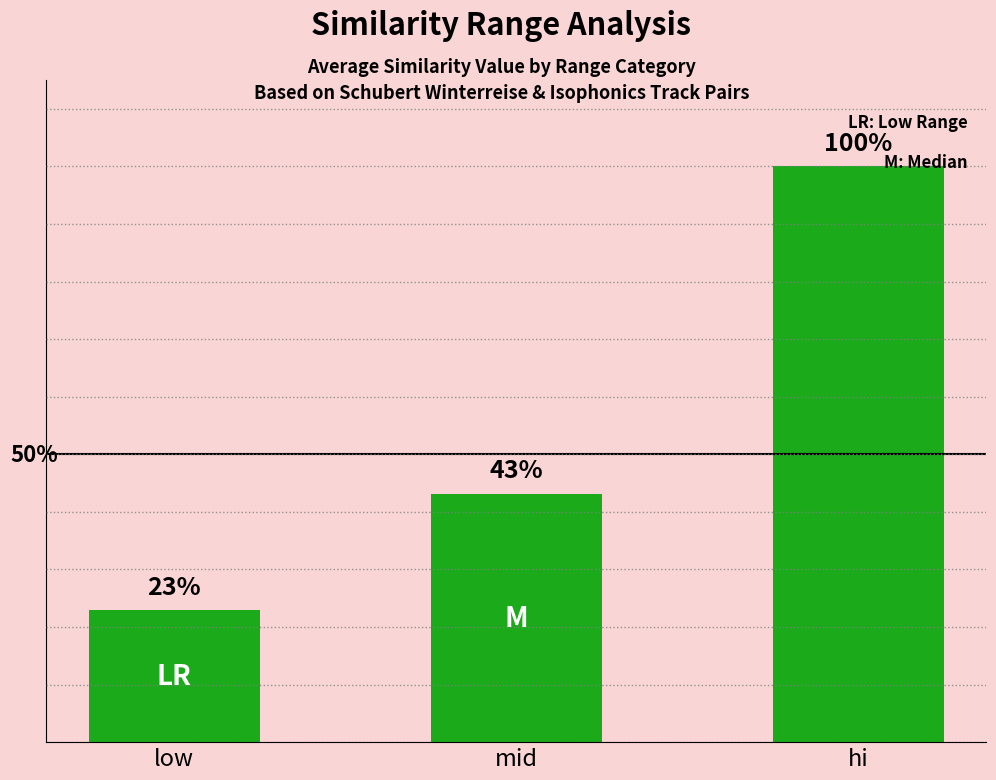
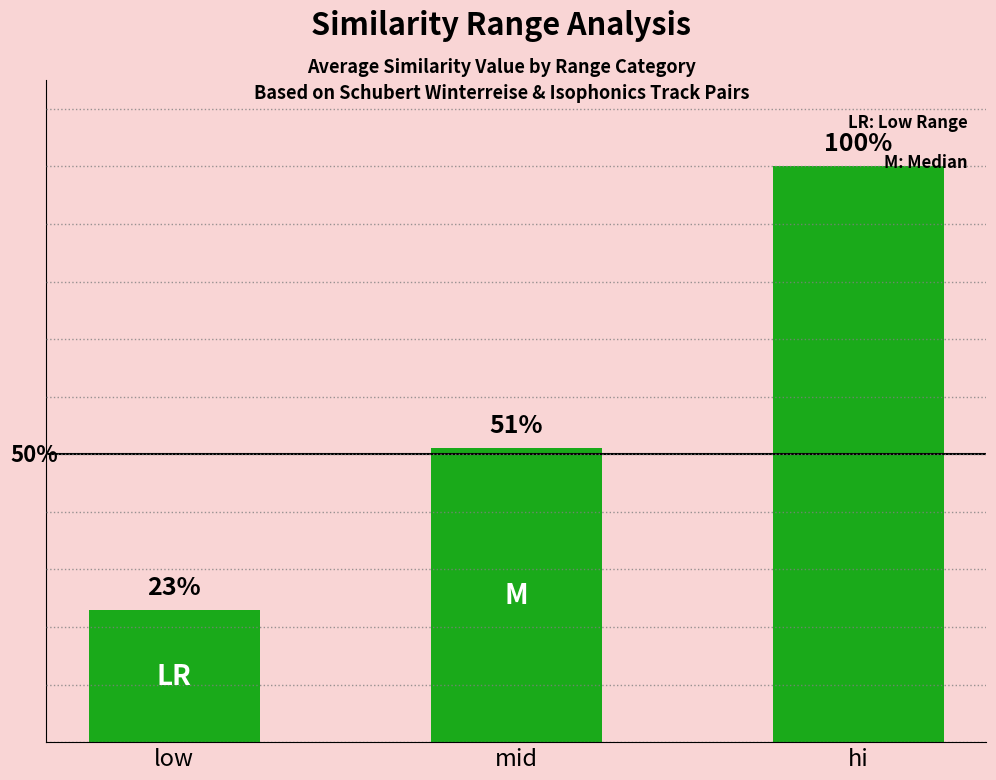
mid: 43% -> 51%
